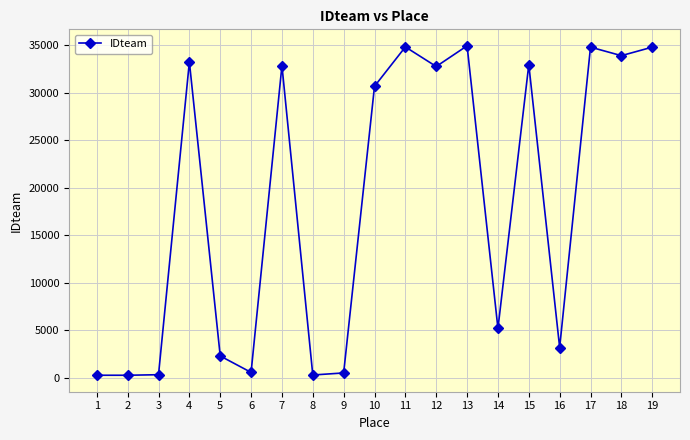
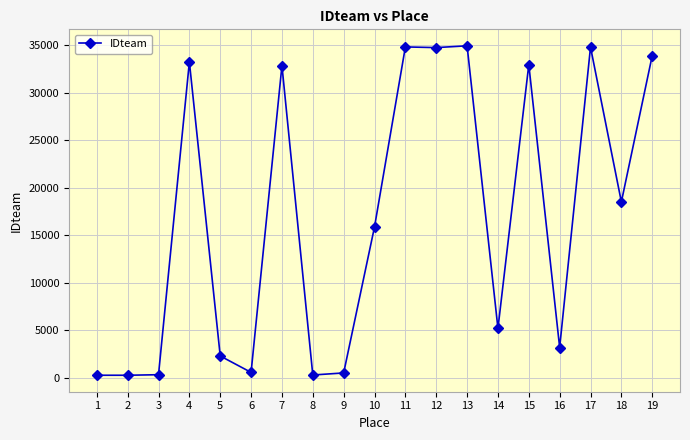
10: 31000 -> 16000
12: 33000 -> 35000
18: 34000 -> 18000
19: 35000 -> 34000
